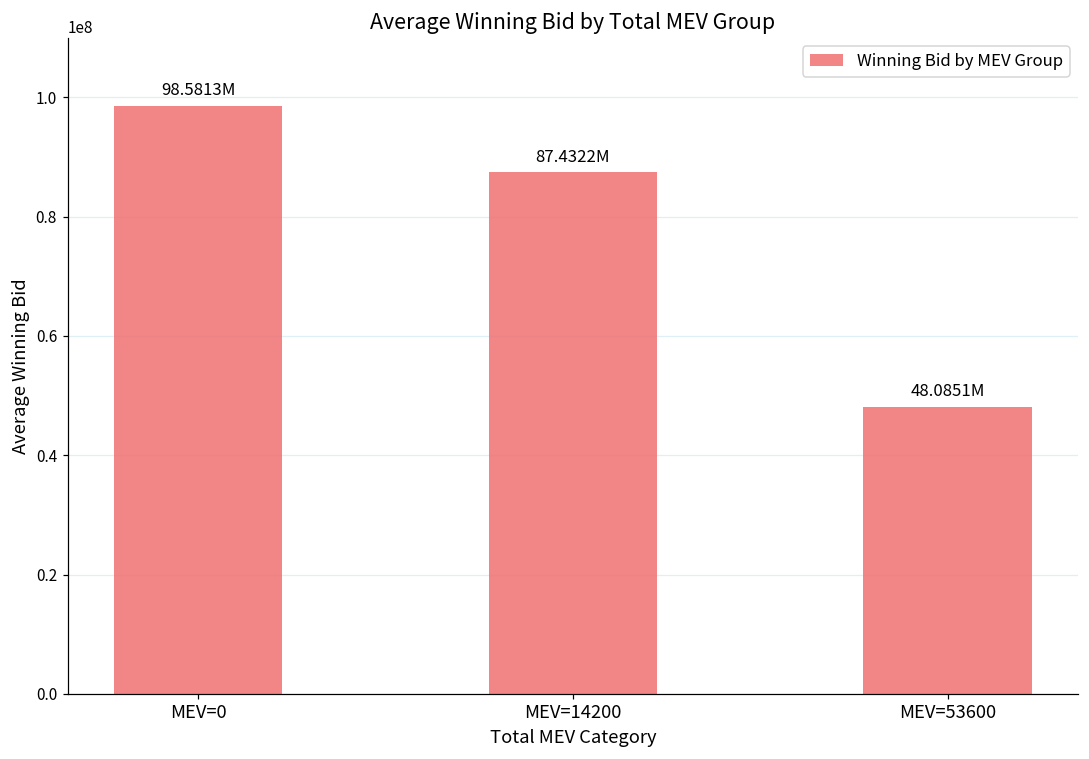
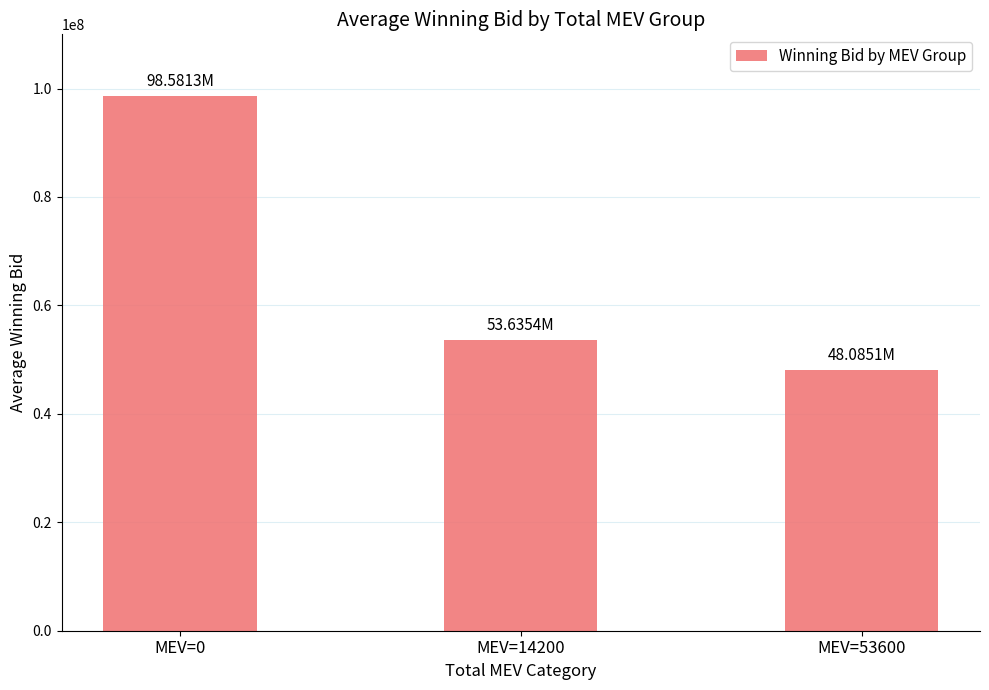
MEV=14200: 87.4322M -> 53.6354M
